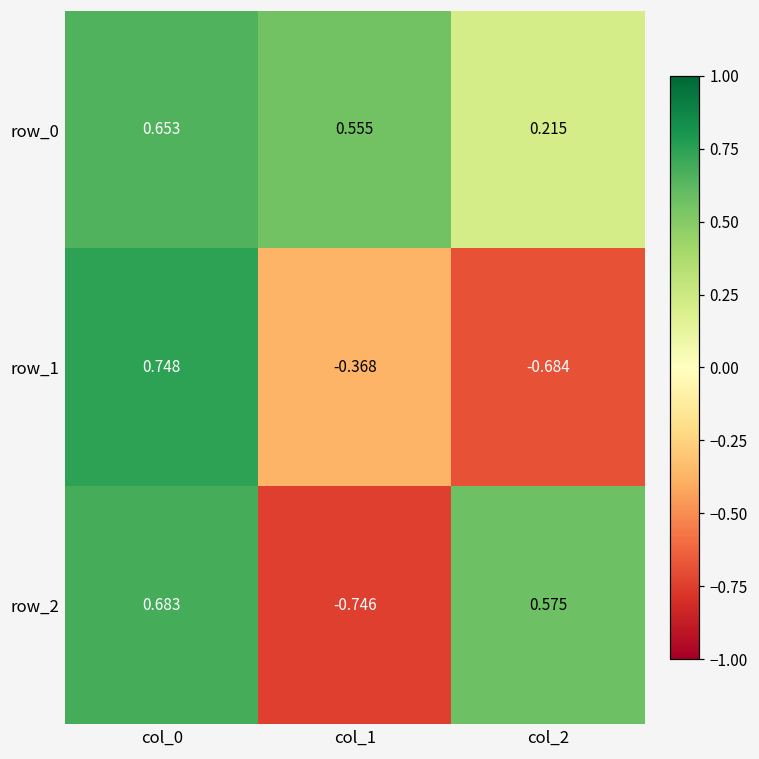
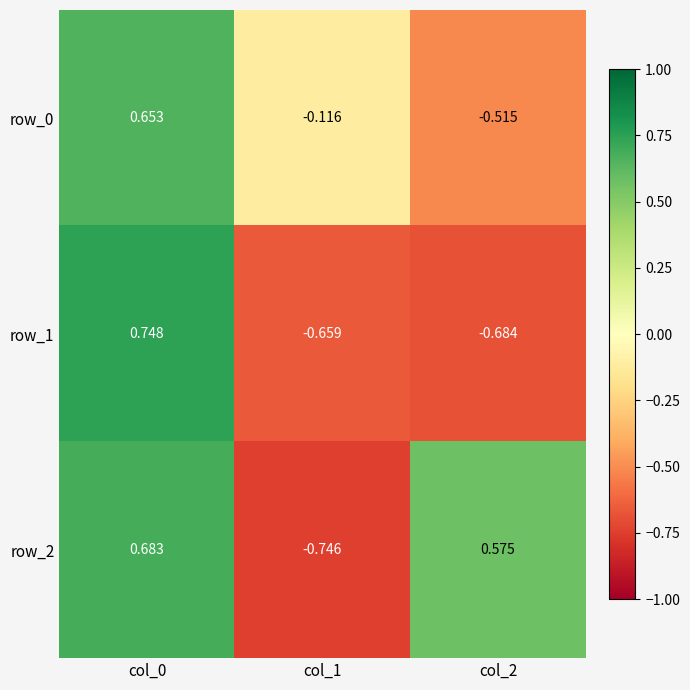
row_0, col_1: 0.555 -> -0.116
row_0, col_2: 0.215 -> -0.515
row_1, col_1: -0.368 -> -0.659
